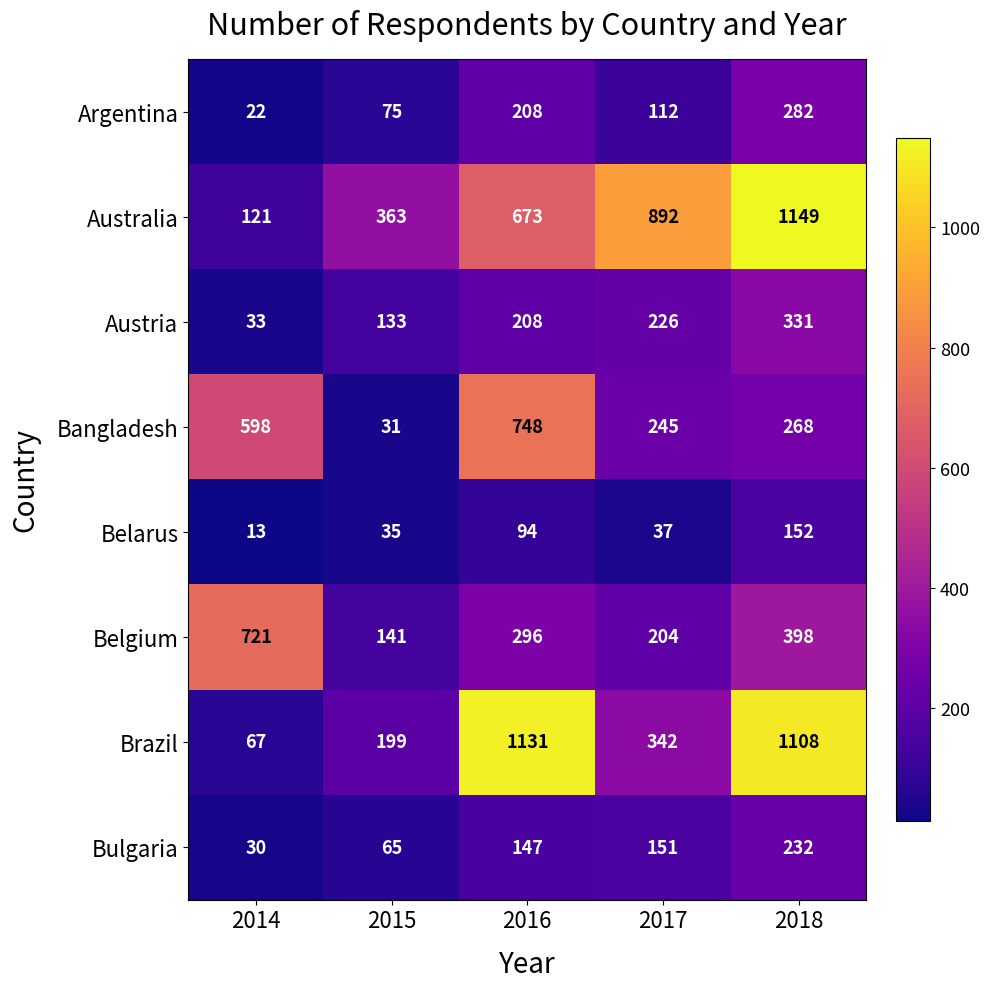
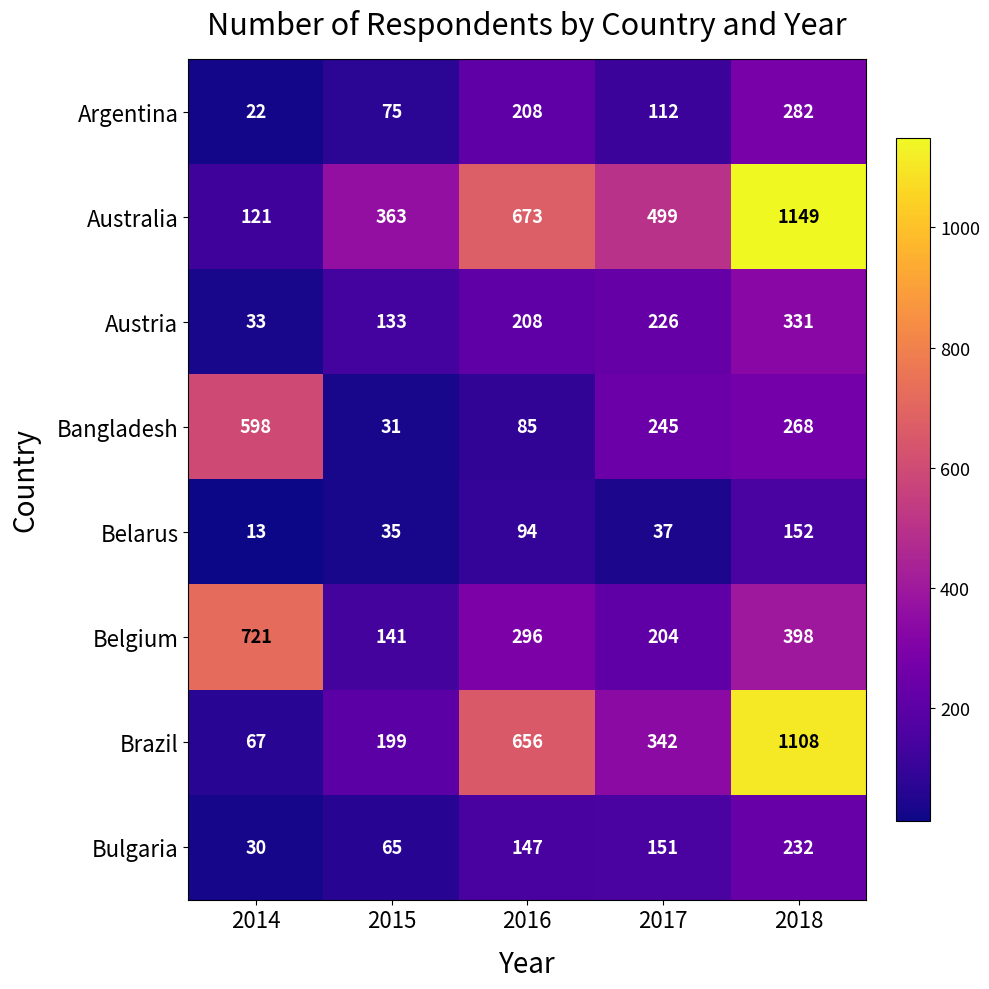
Australia, 2017: 892 -> 499
Bangladesh, 2016: 748 -> 85
Brazil, 2016: 1131 -> 656
